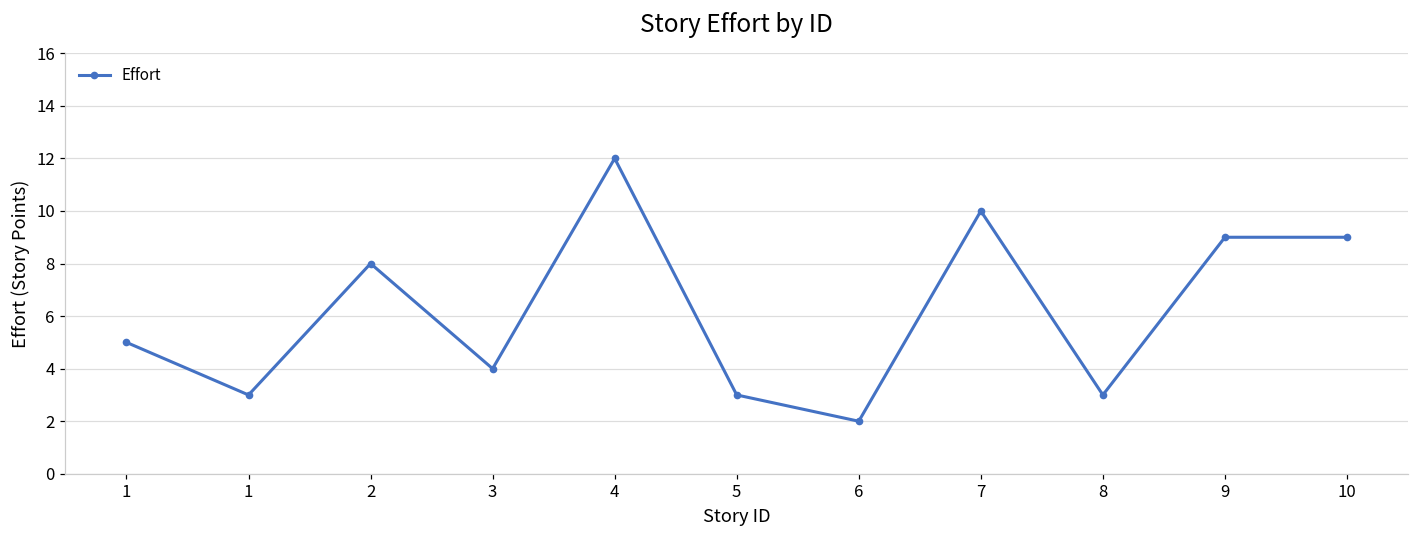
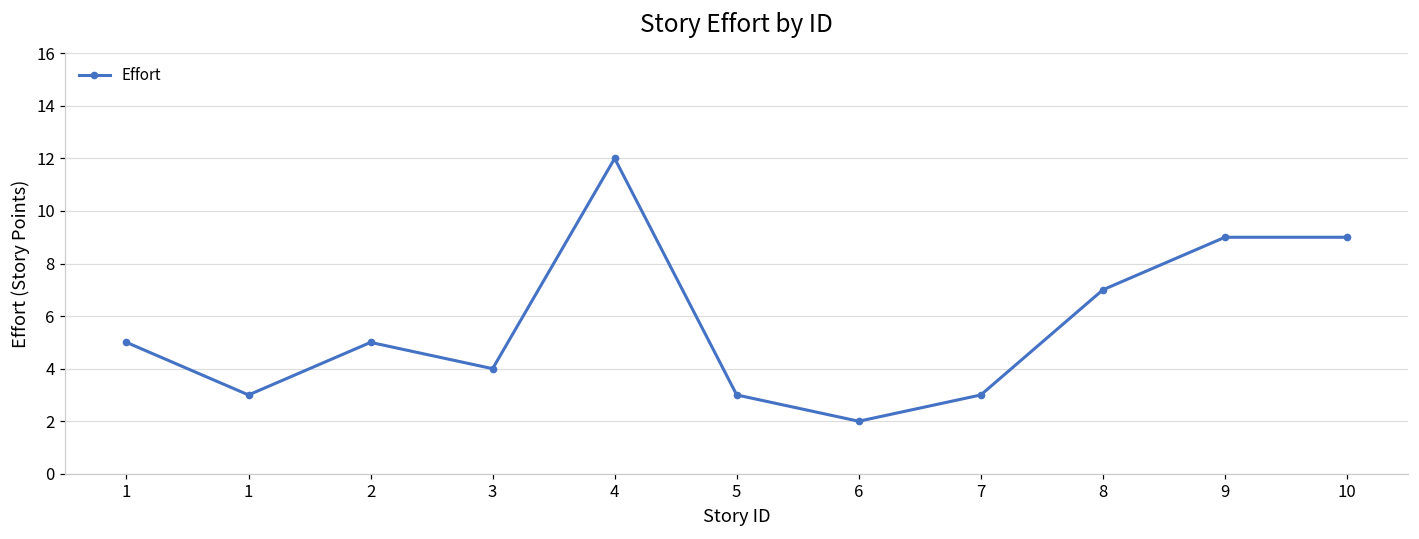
2: 8 -> 5
7: 10 -> 3
8: 3 -> 7
